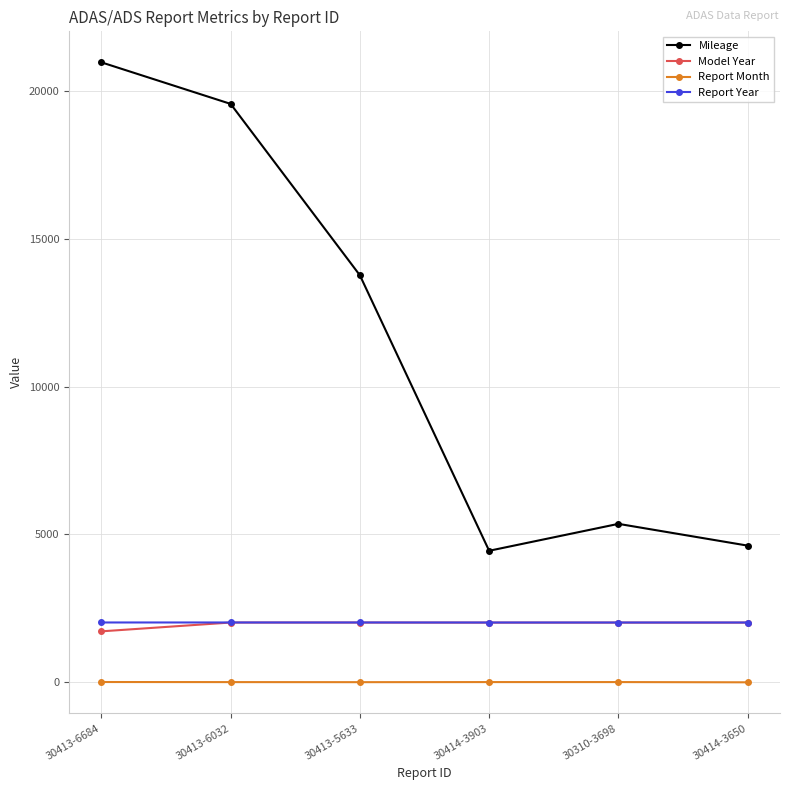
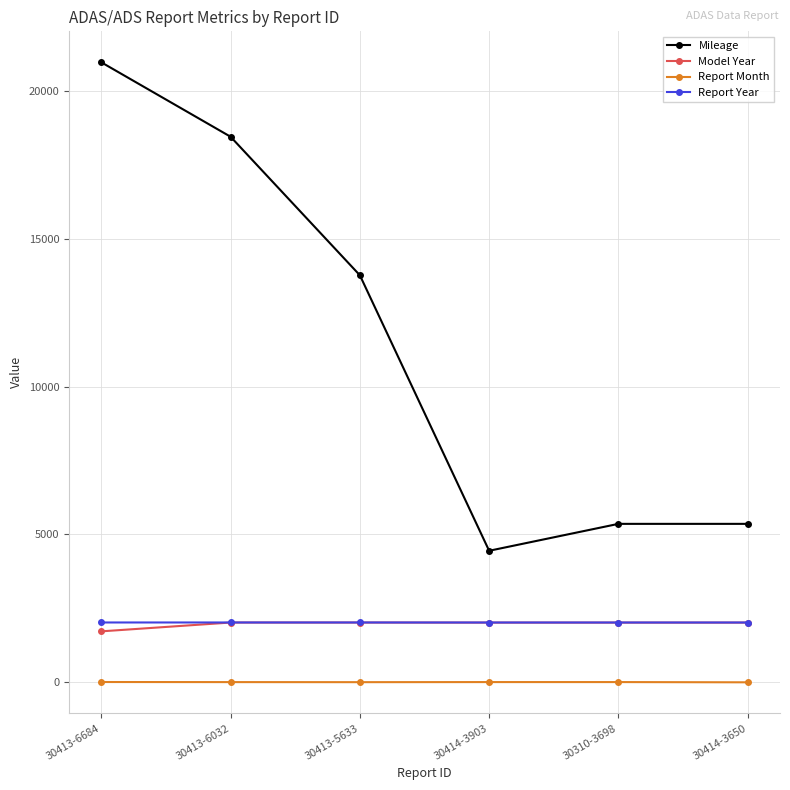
Mileage, 30413-6032: 19600 -> 18400
Mileage, 30414-3650: 4600 -> 5400
